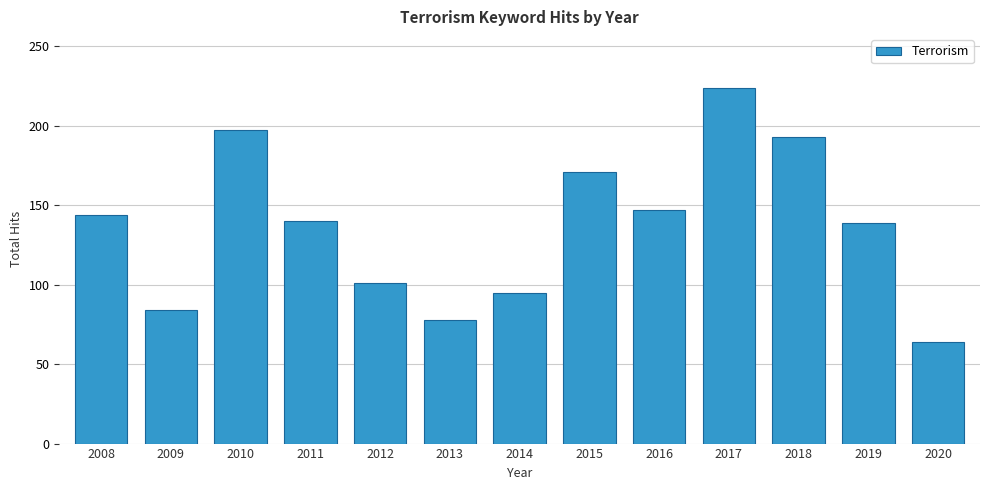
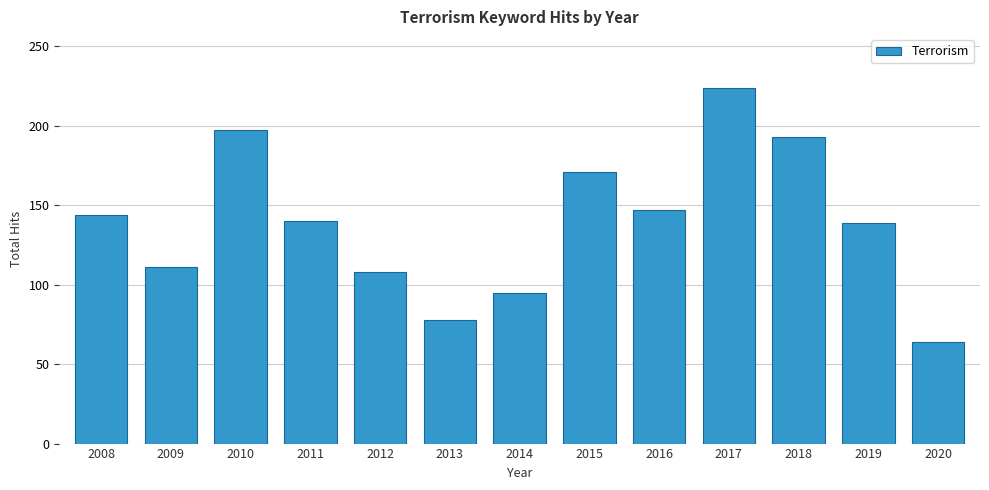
2009: 84 -> 111
2012: 101 -> 108
